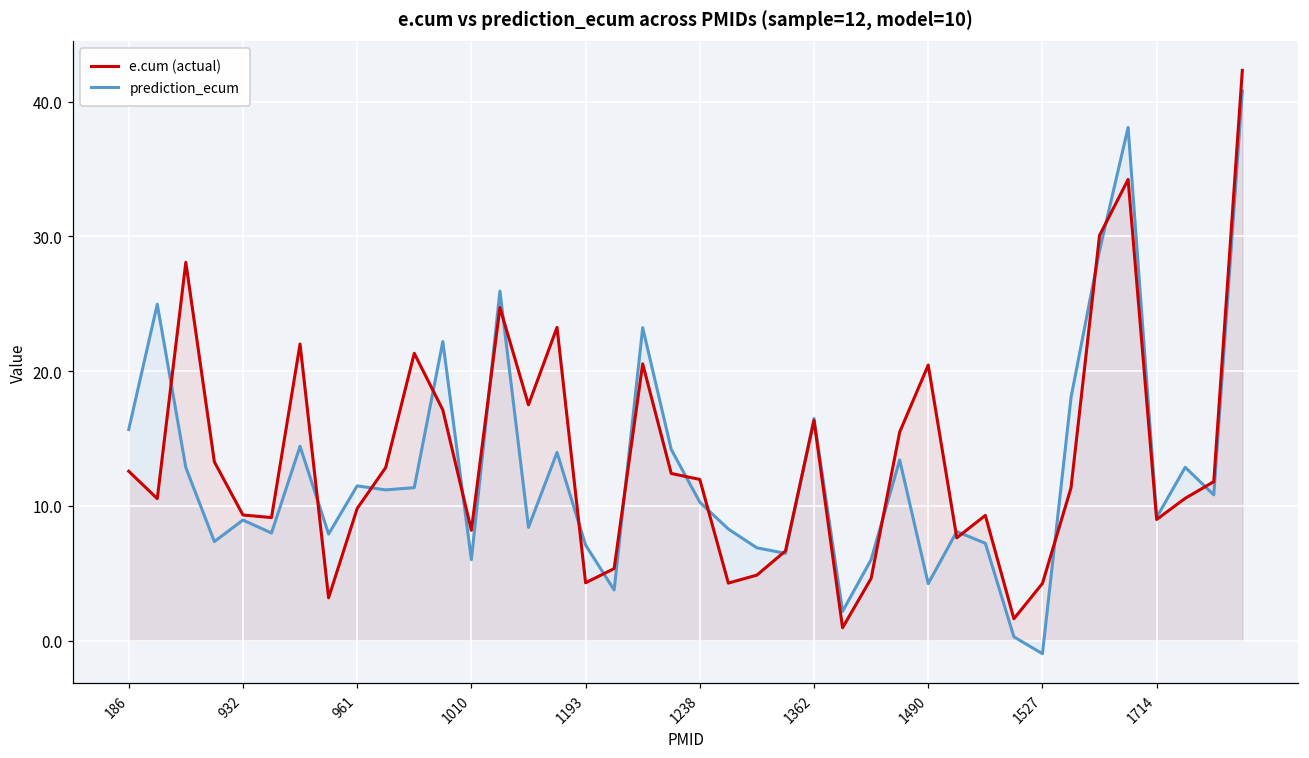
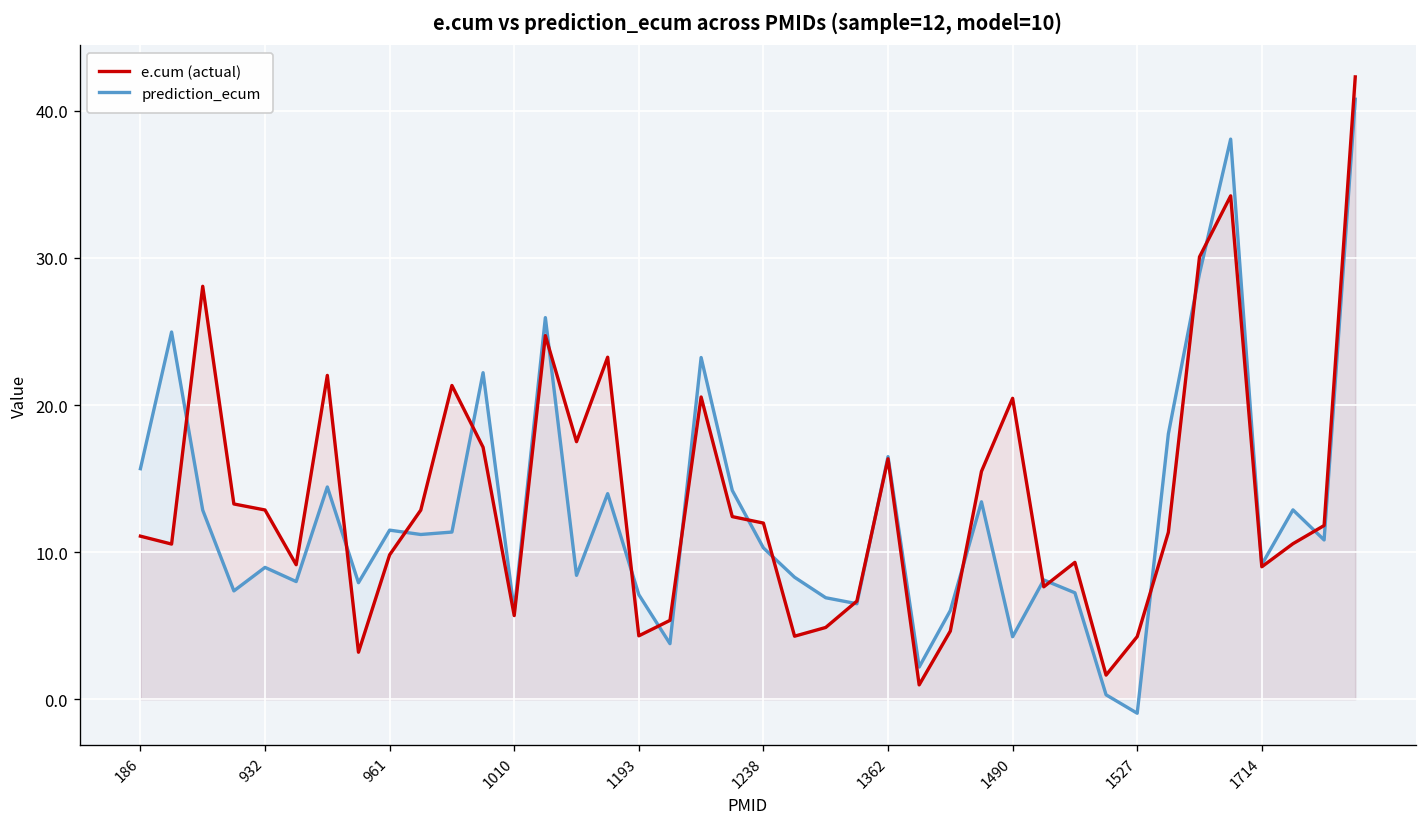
e.cum (actual), 186: 12.6 -> 11.1
e.cum (actual), 932: 9.3 -> 12.9
e.cum (actual), 1010: 8.2 -> 5.7
